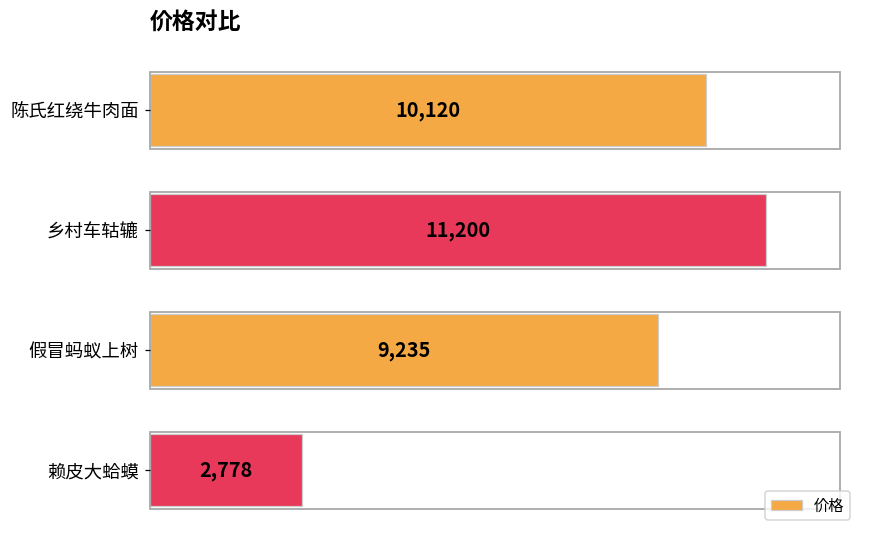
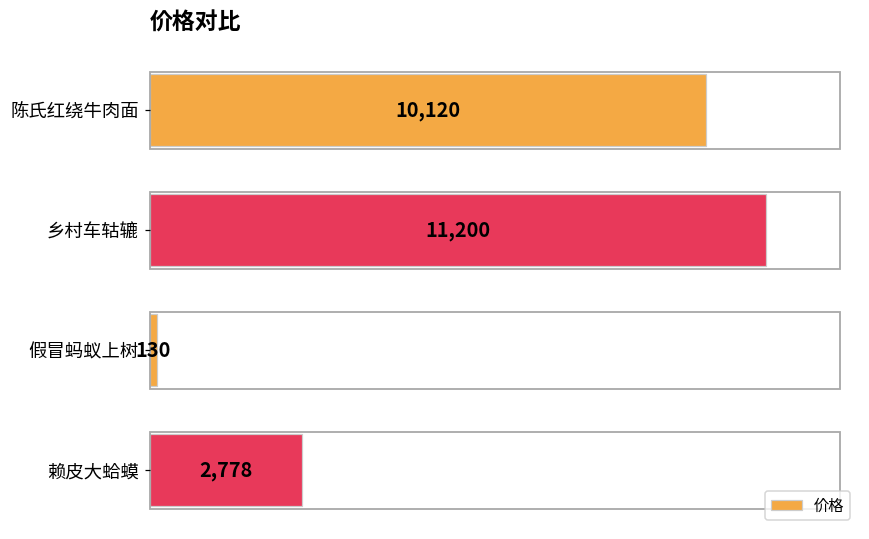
假冒蚂蚁上树: 9,235 -> 130
